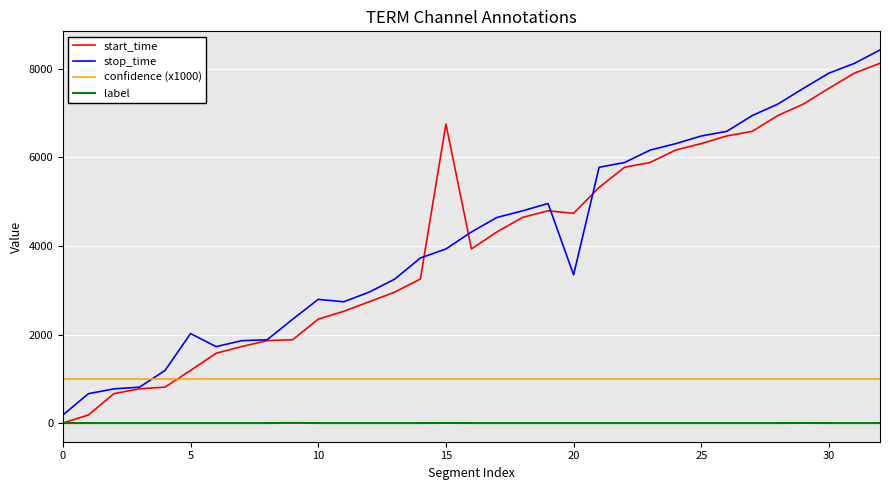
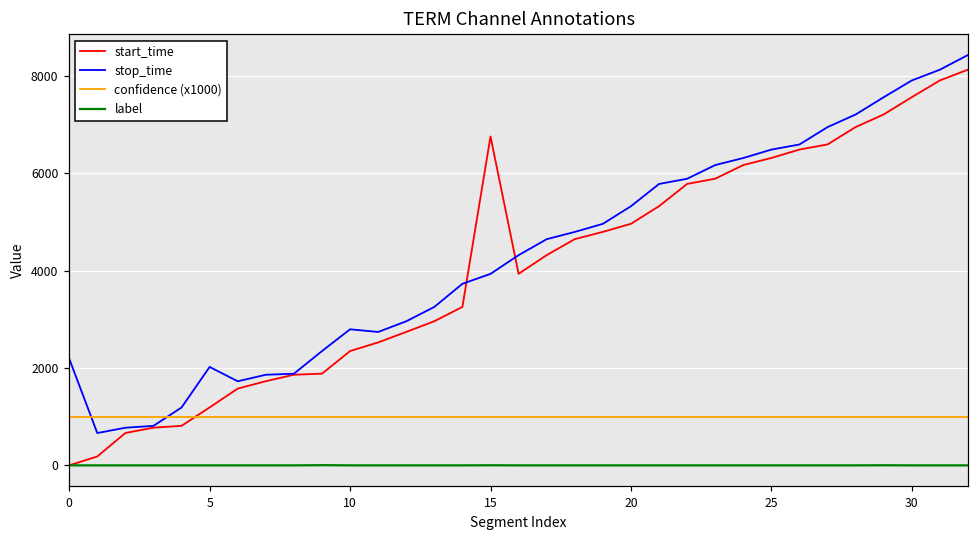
stop_time, 0: 200 -> 2200
start_time, 20: 4700 -> 5000
stop_time, 20: 3300 -> 5300
